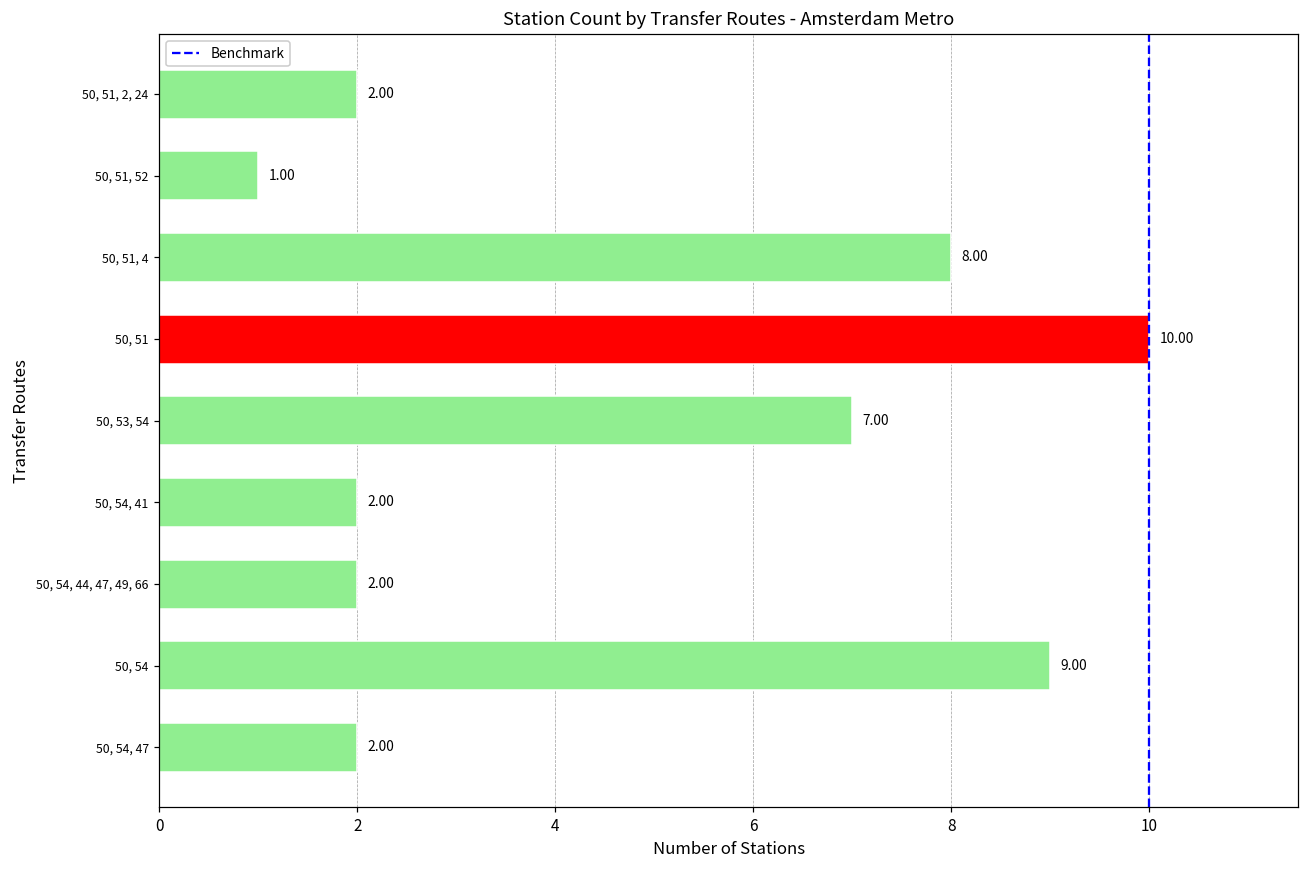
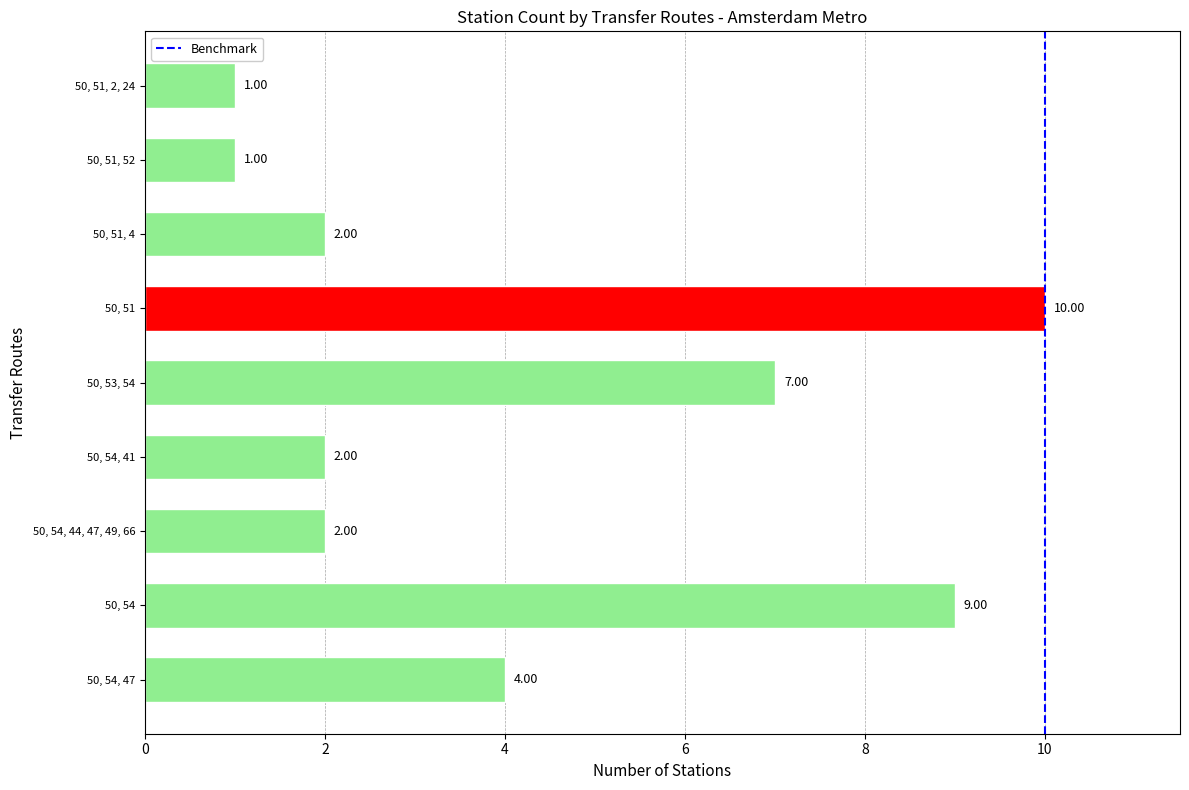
50, 51, 2, 24: 2.00 -> 1.00
50, 51, 4: 8.00 -> 2.00
50, 54, 47: 2.00 -> 4.00
